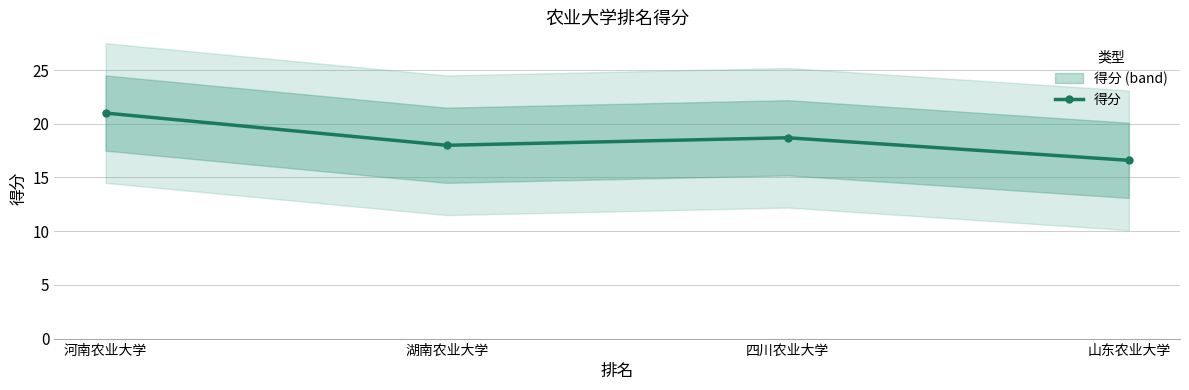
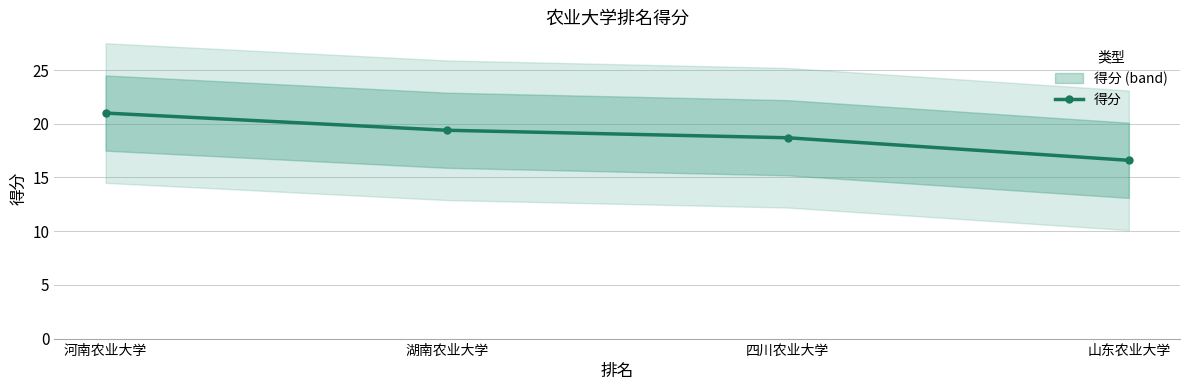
得分, 湖南农业大学: 18.0 -> 19.4
